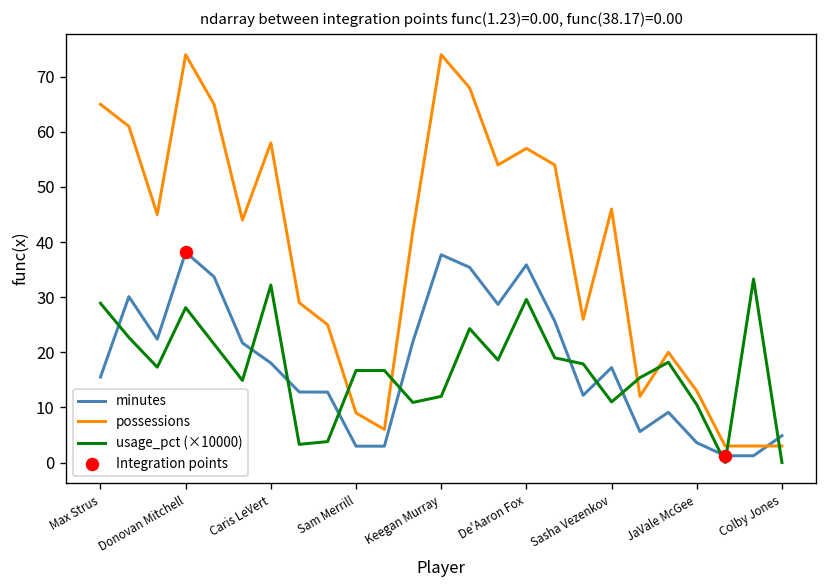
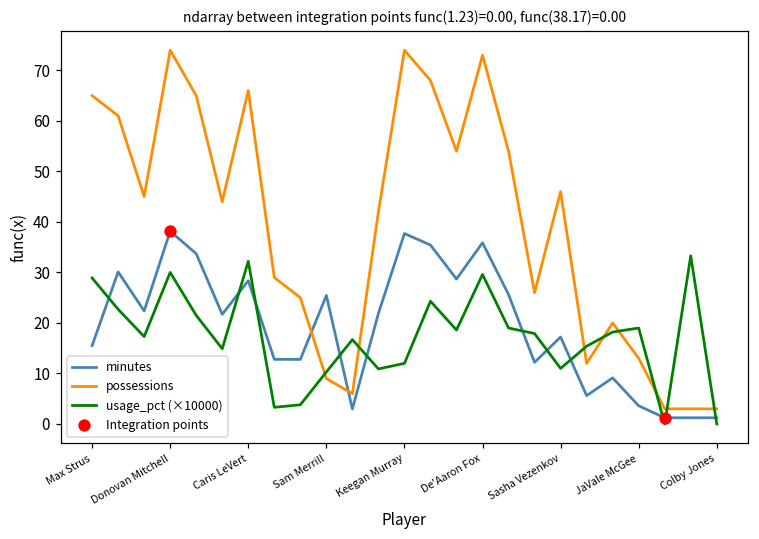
usage_pct (×10000), Donovan Mitchell: 28 -> 30
minutes, Caris LeVert: 18 -> 28
possessions, Caris LeVert: 58 -> 66
minutes, Sam Merrill: 3 -> 25
usage_pct (×10000), Sam Merrill: 17 -> 10
possessions, De'Aaron Fox: 57 -> 73
usage_pct (×10000), JaVale McGee: 11 -> 19
minutes, Colby Jones: 5 -> 1
